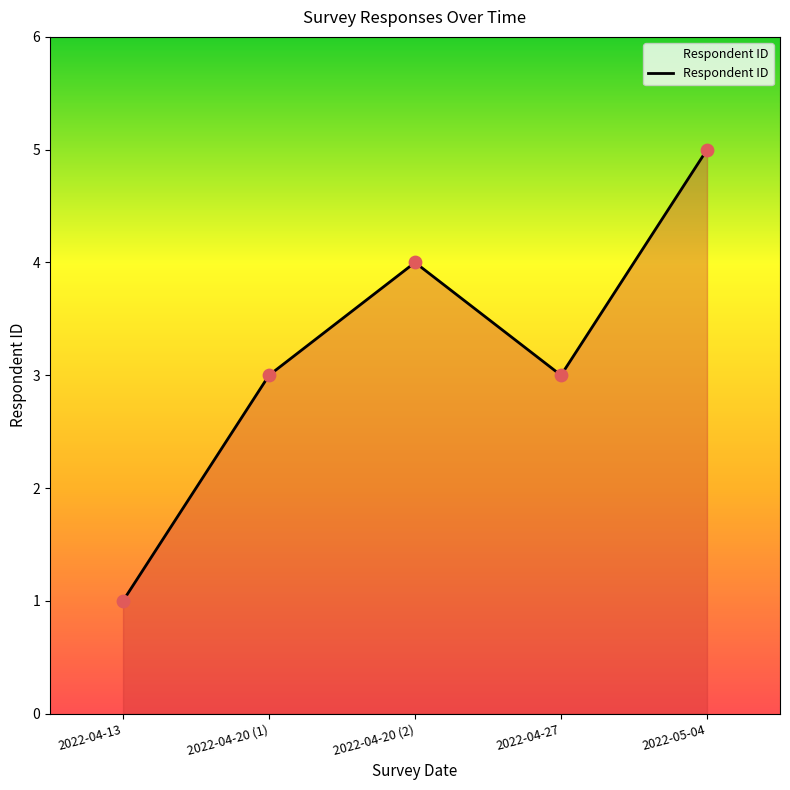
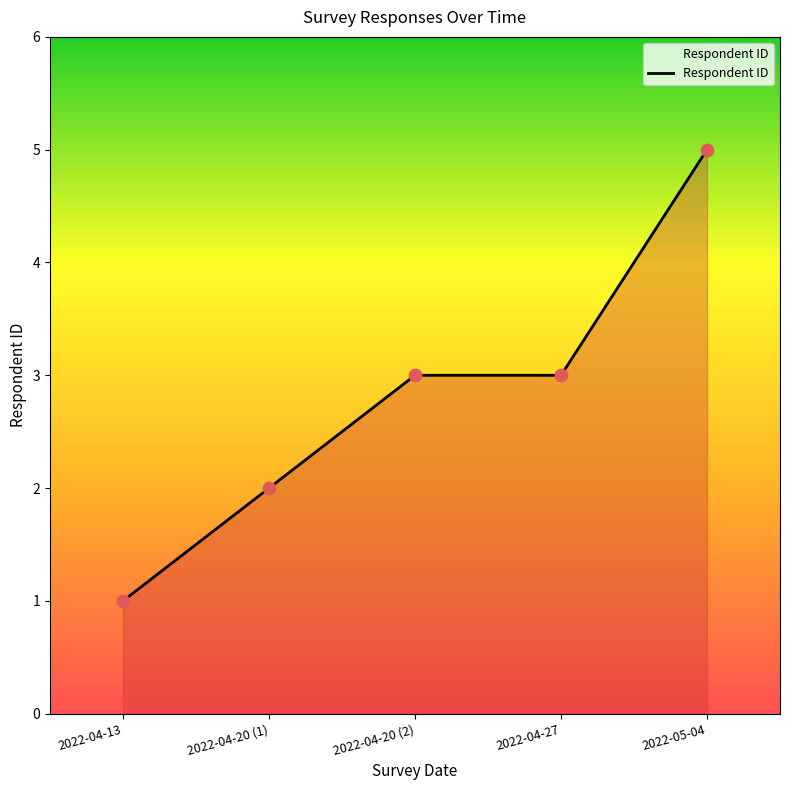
2022-04-20 (1): 3 -> 2
2022-04-20 (2): 4 -> 3
